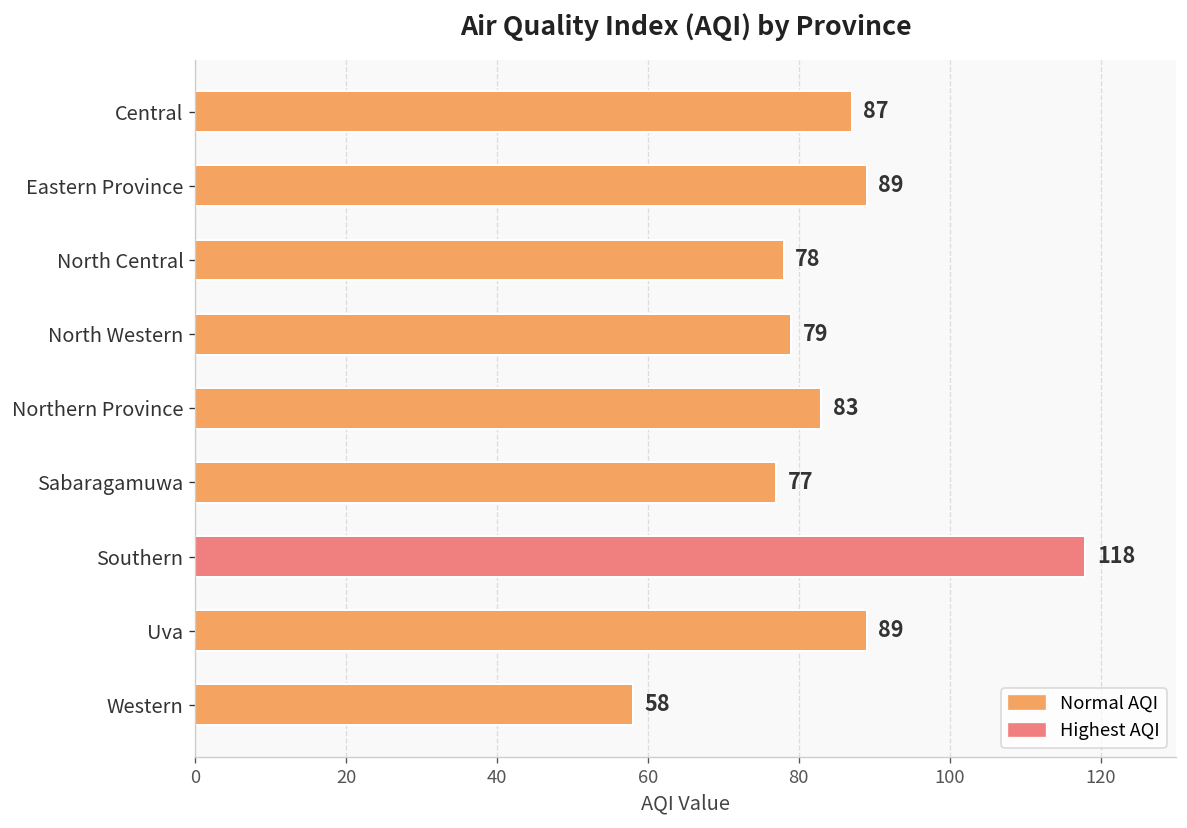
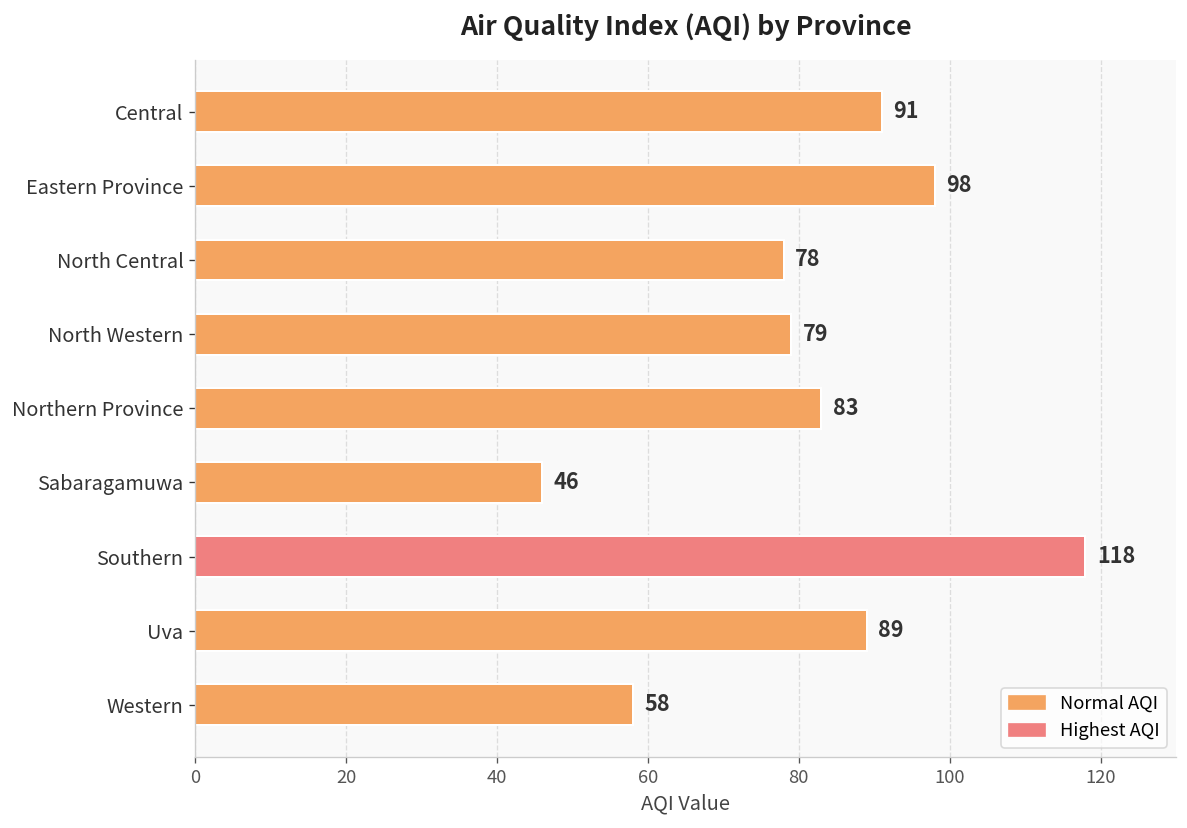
Central: 87 -> 91
Eastern Province: 89 -> 98
Sabaragamuwa: 77 -> 46
